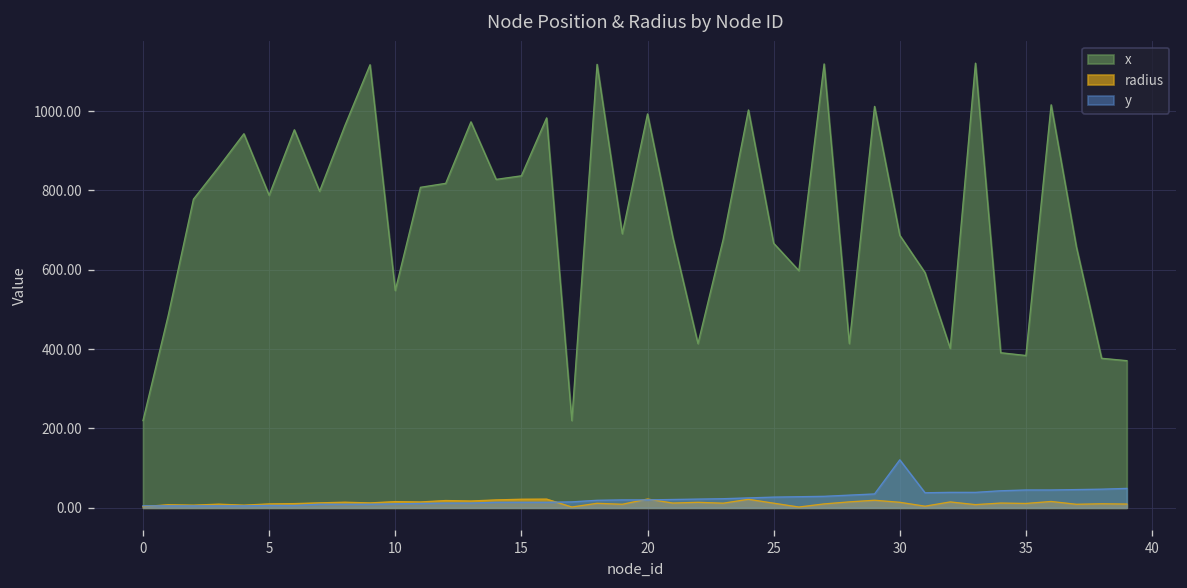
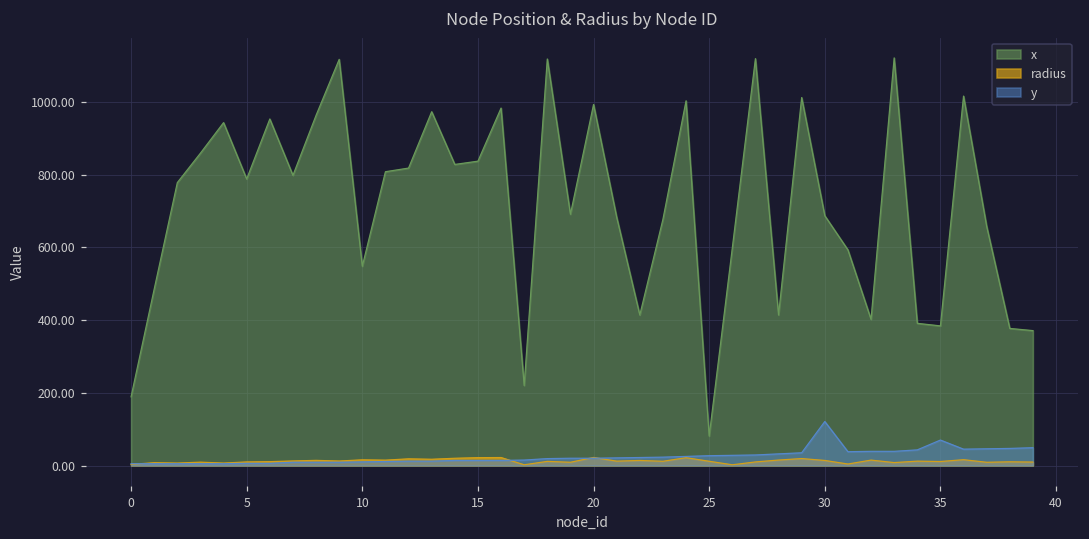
x, 0: 220 -> 190
x, 25: 670 -> 80
y, 35: 50 -> 70
